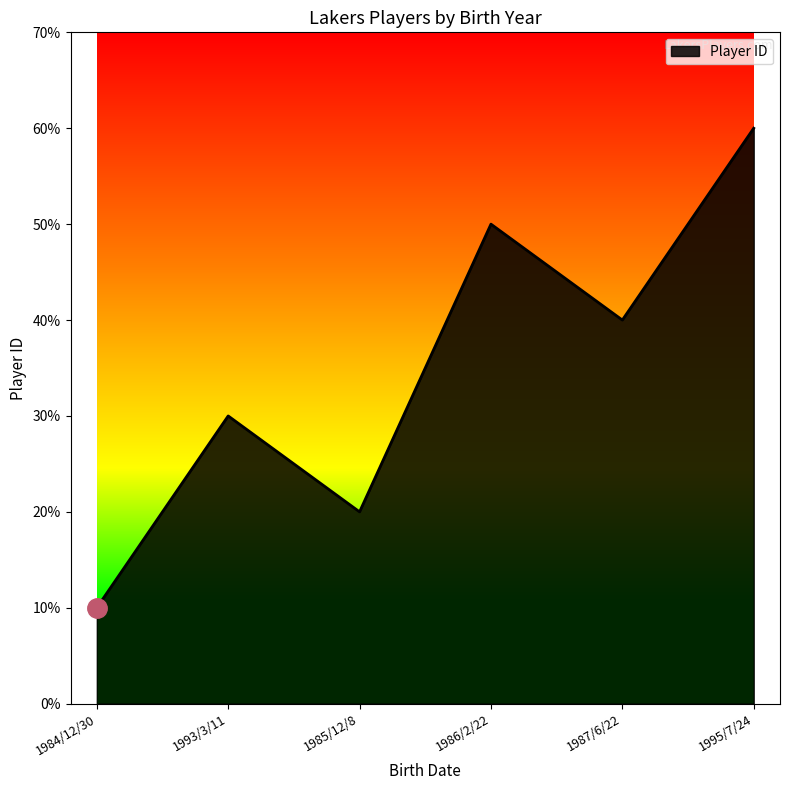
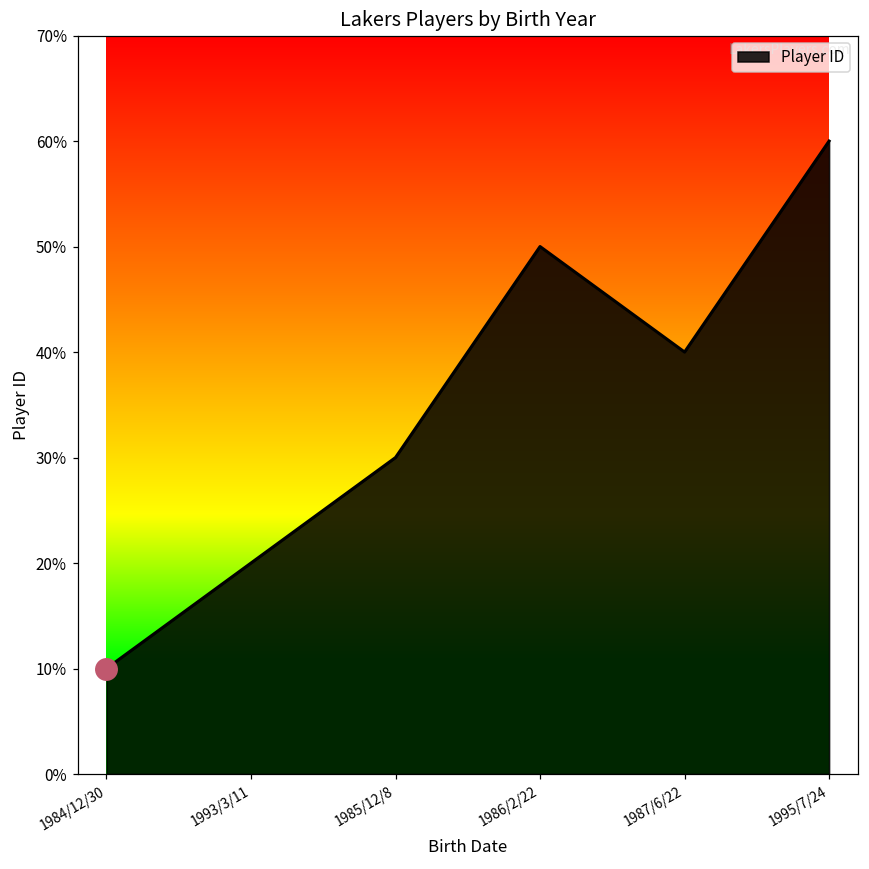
Player ID, 1993/3/11: 30% -> 20%
Player ID, 1985/12/8: 20% -> 30%
